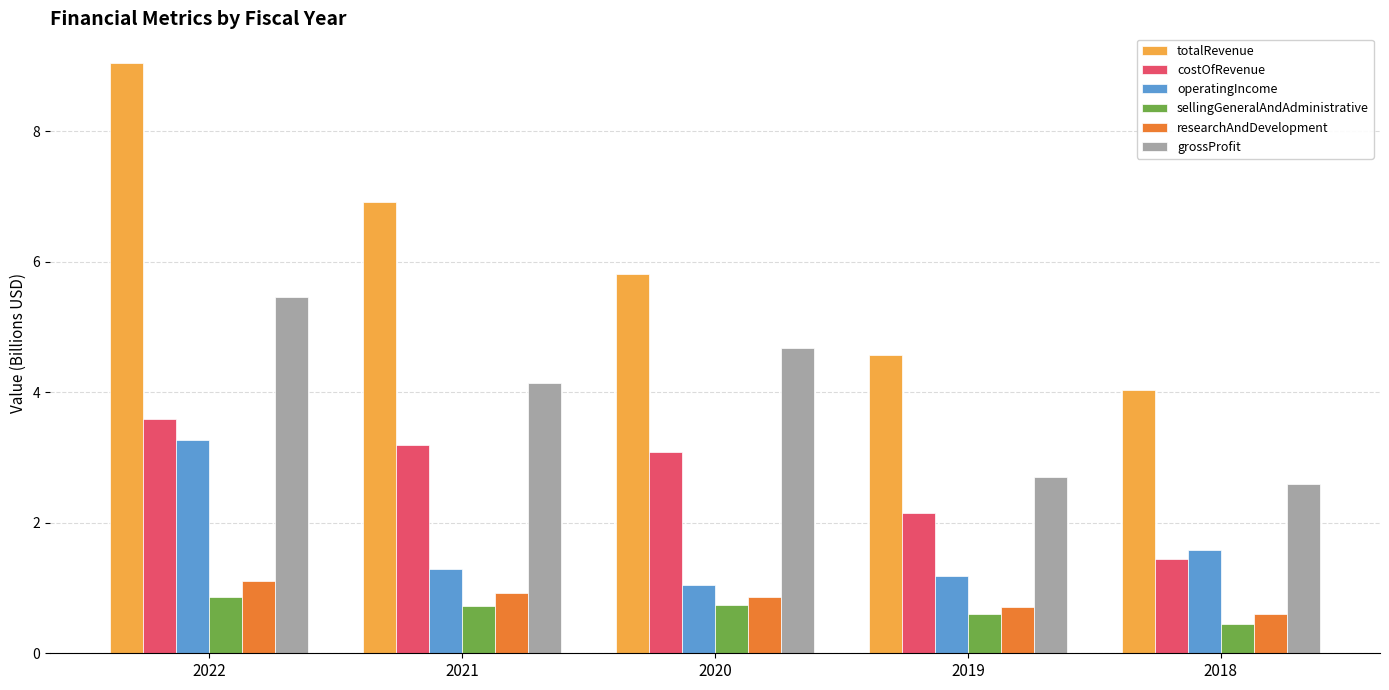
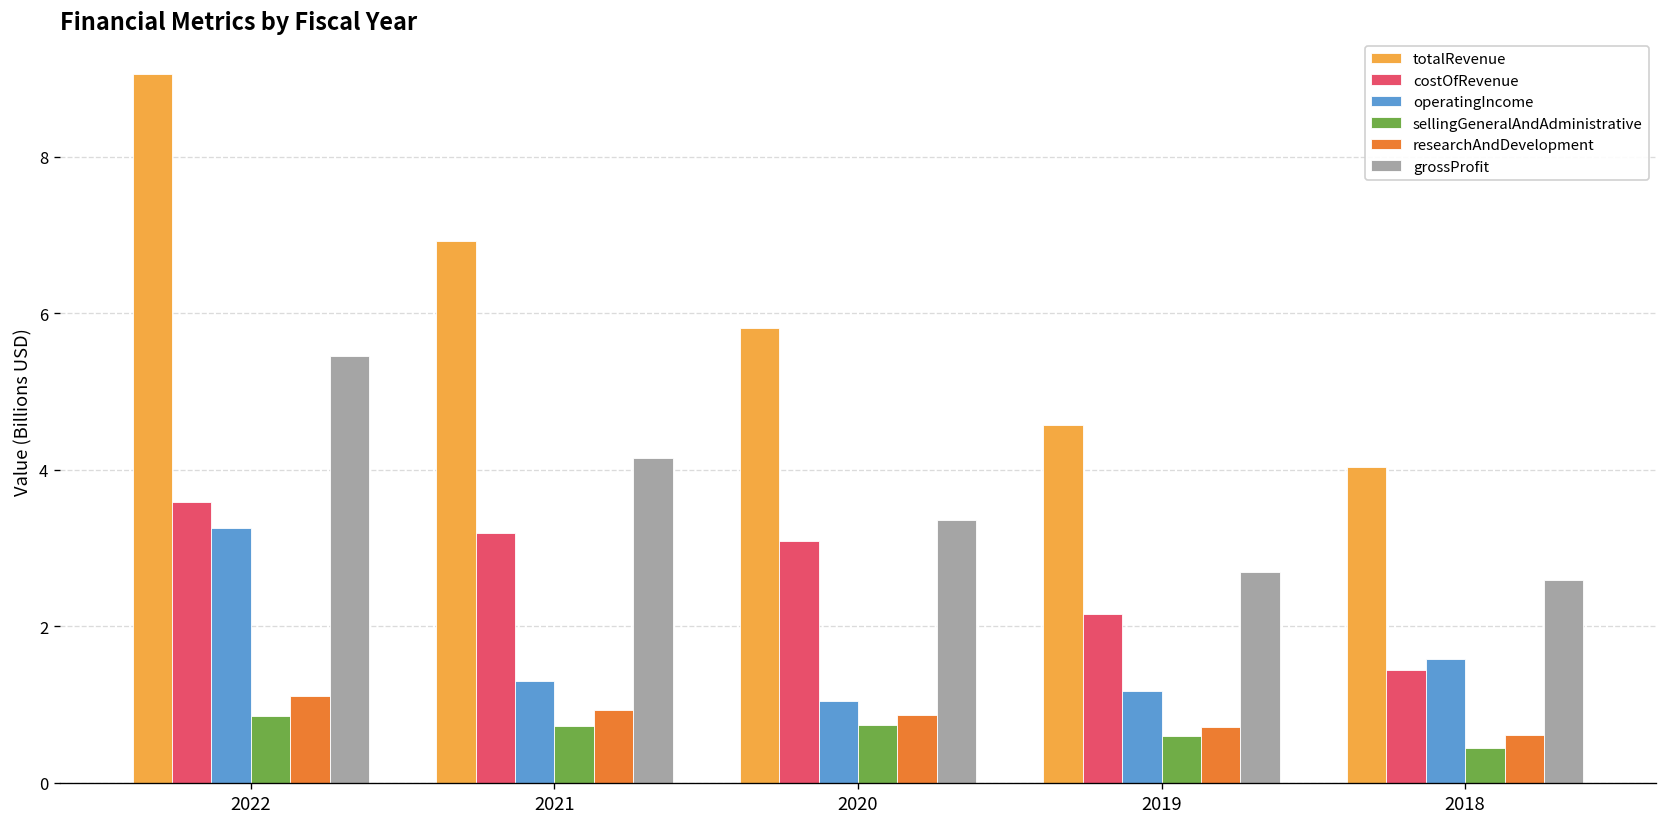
grossProfit, 2020: 4.7 -> 3.4
